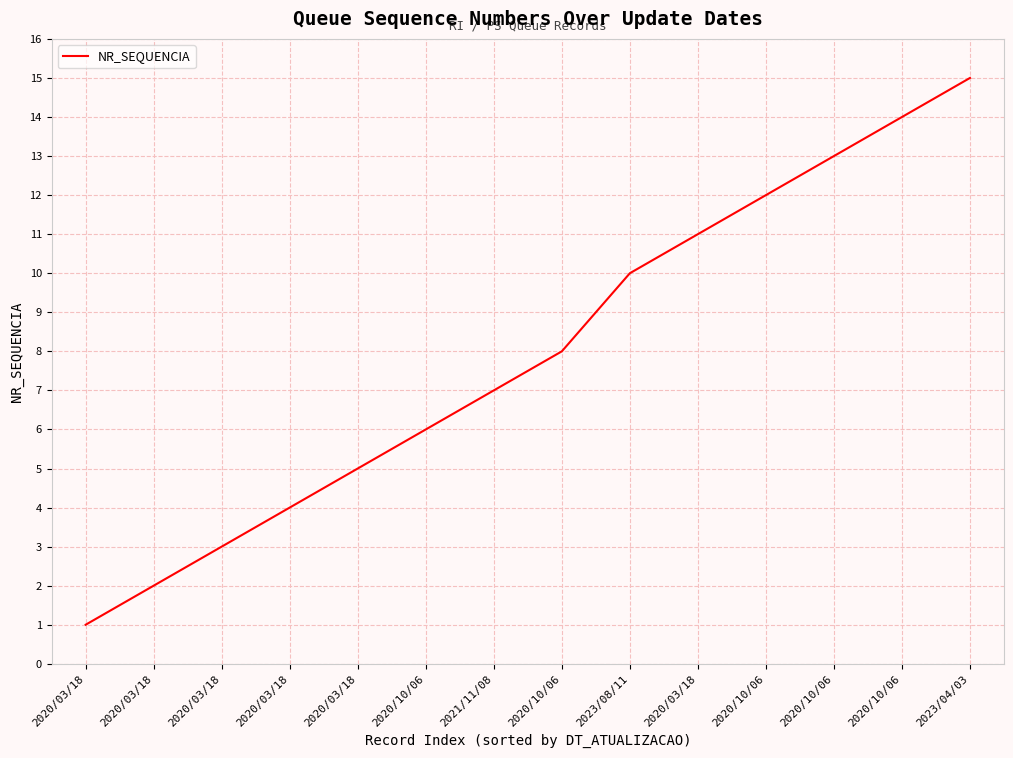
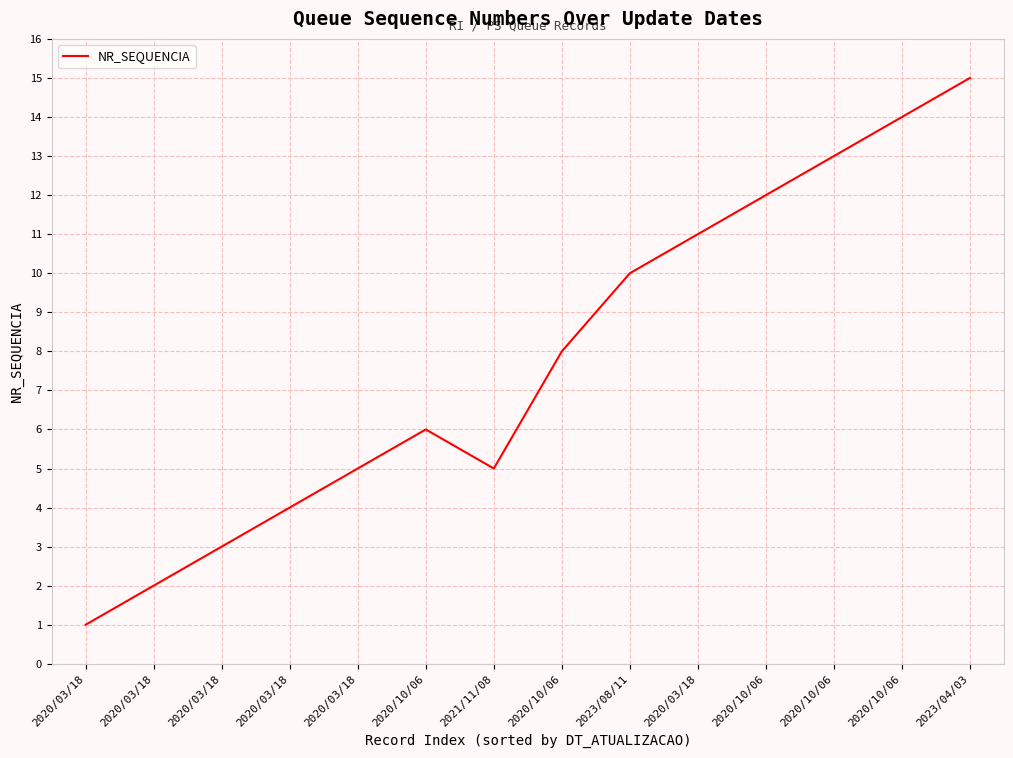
2021/11/08: 7 -> 5
